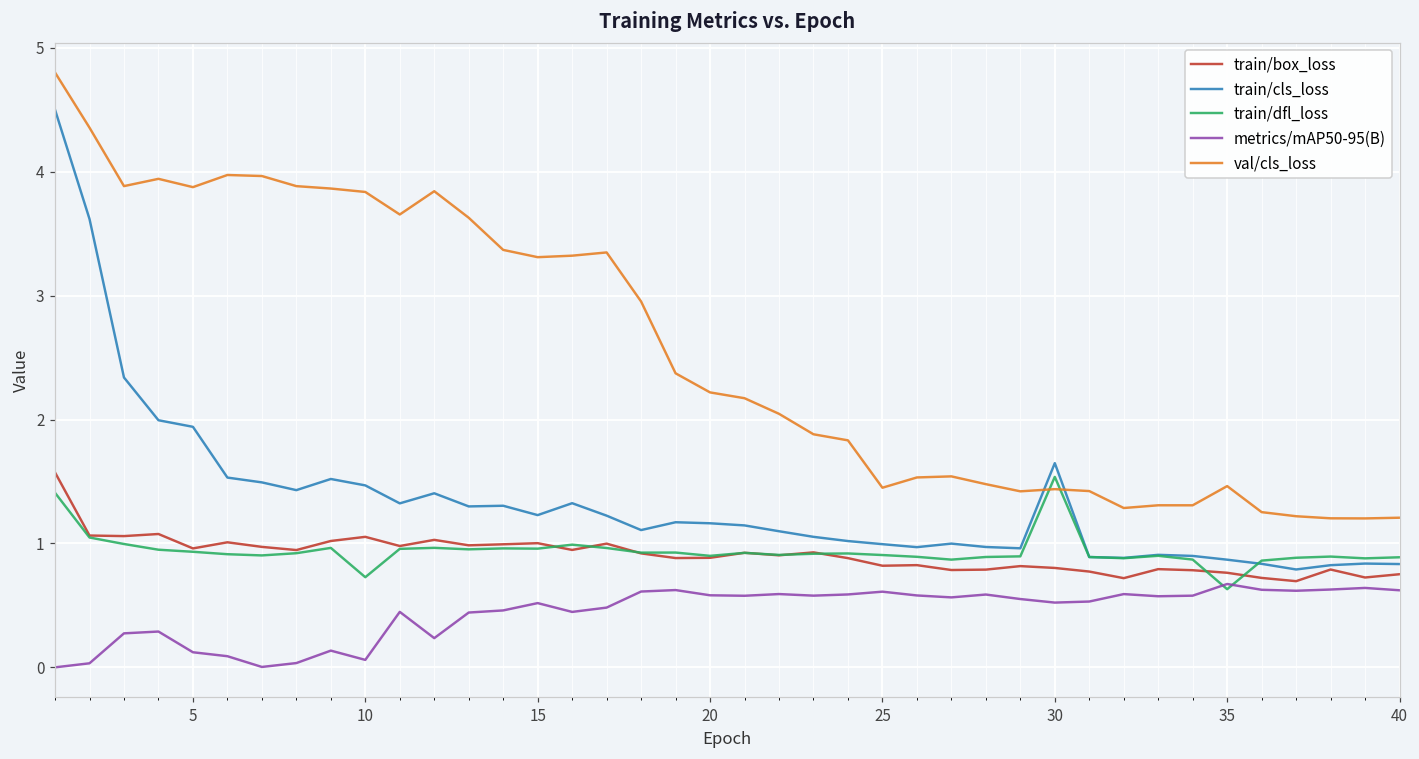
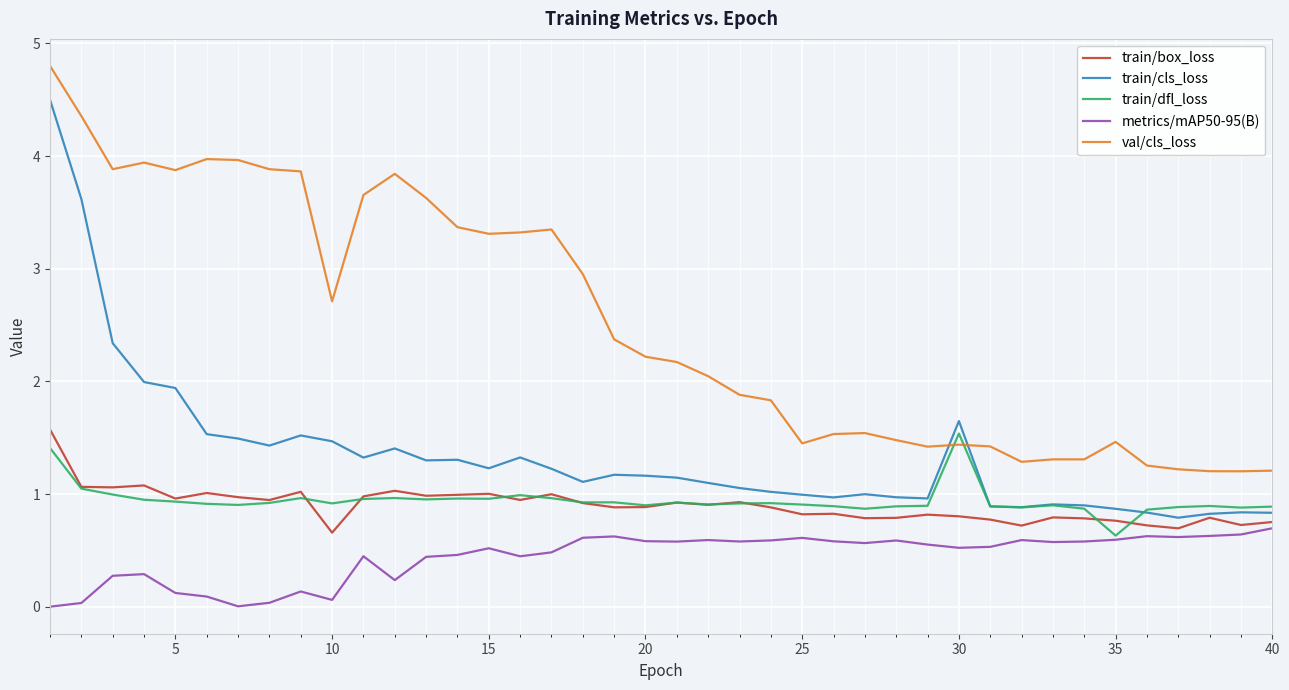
train/box_loss, 10: 1.05 -> 0.66
train/dfl_loss, 10: 0.73 -> 0.92
val/cls_loss, 10: 3.84 -> 2.71
metrics/mAP50-95(B), 35: 0.67 -> 0.59
metrics/mAP50-95(B), 40: 0.62 -> 0.70
